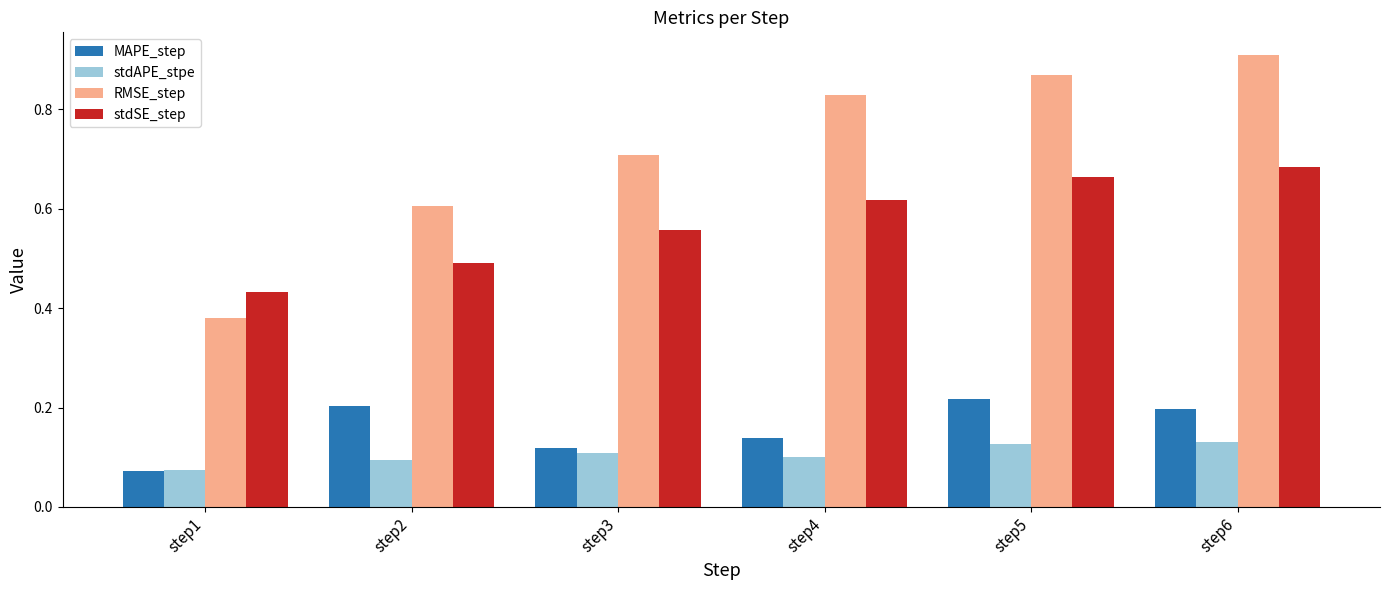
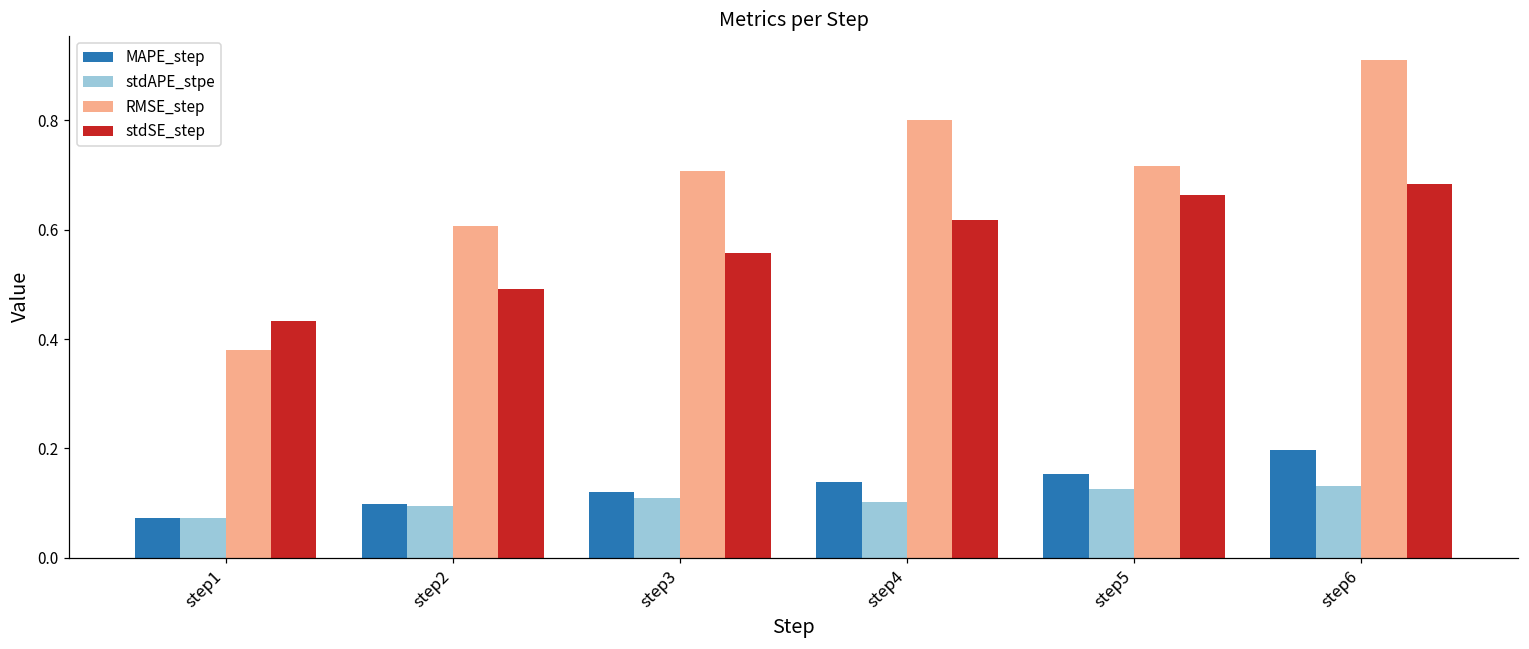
MAPE_step, step2: 0.20 -> 0.10
RMSE_step, step4: 0.83 -> 0.80
MAPE_step, step5: 0.22 -> 0.15
RMSE_step, step5: 0.87 -> 0.72
